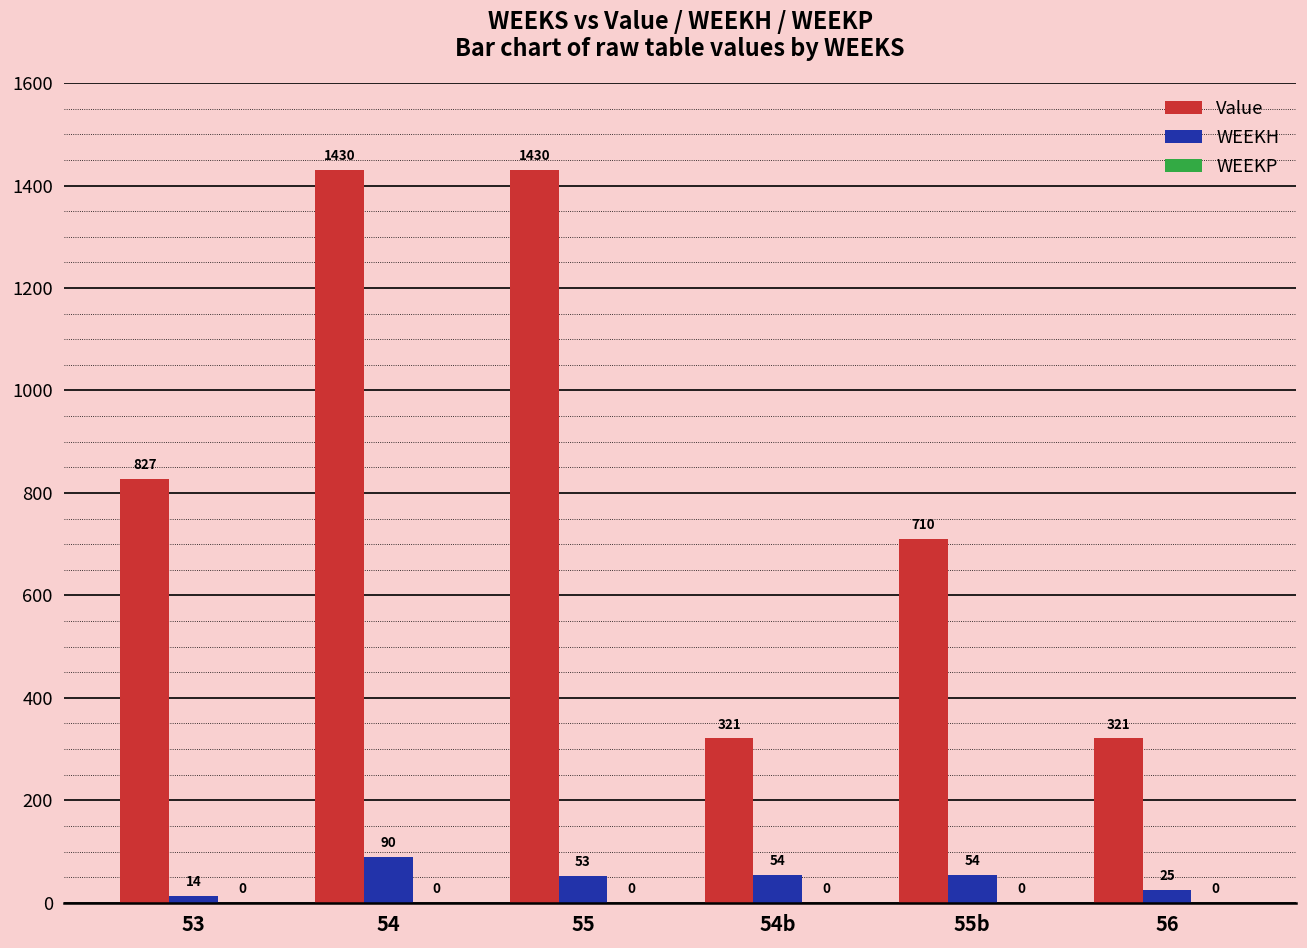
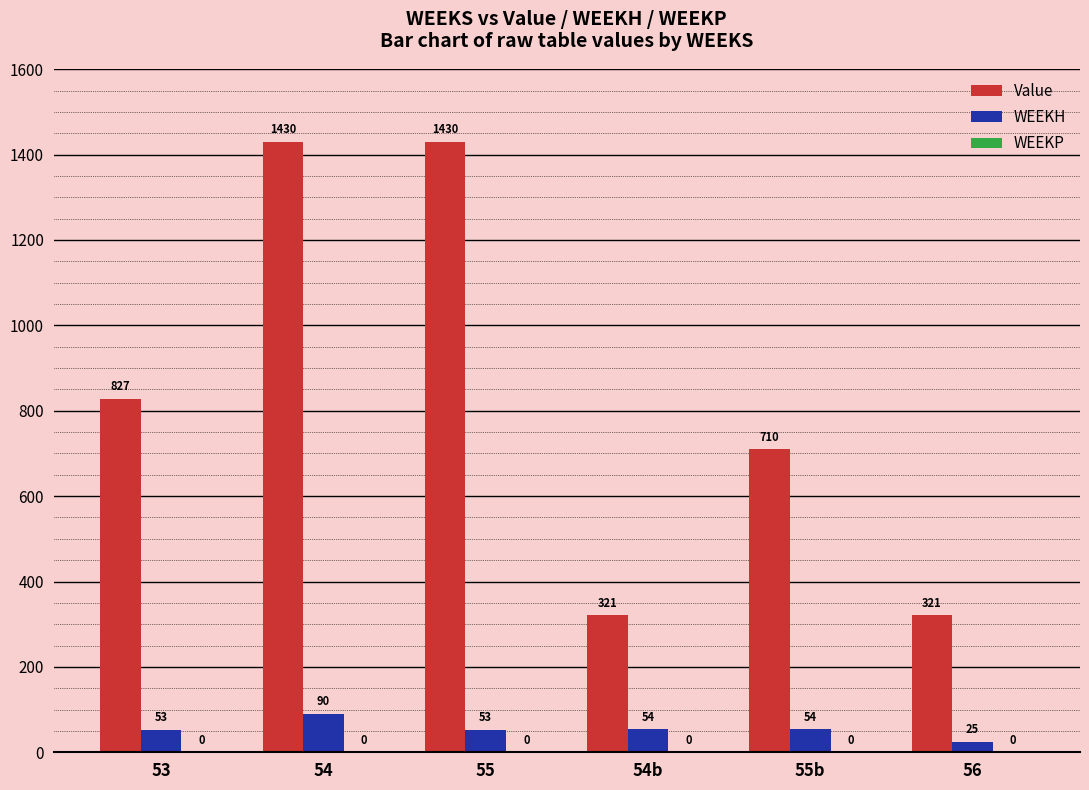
WEEKH, 53: 14 -> 53
